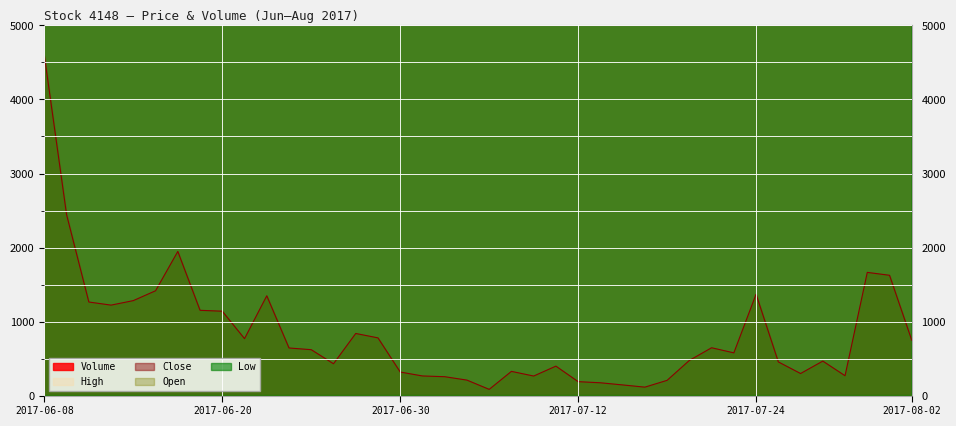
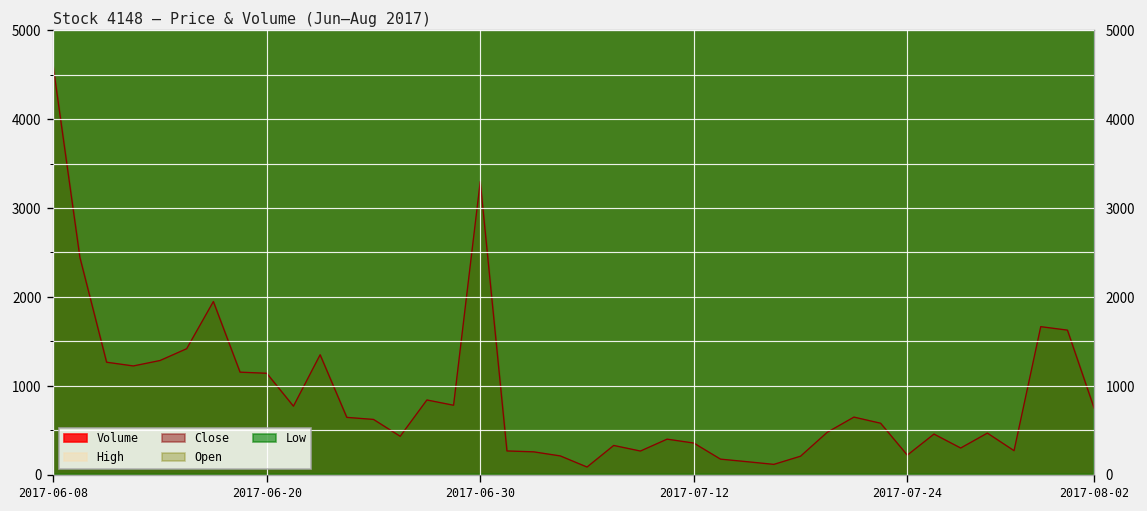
Volume, 2017-06-30: 300 -> 3300
Volume, 2017-07-12: 200 -> 400
Volume, 2017-07-24: 1400 -> 200
